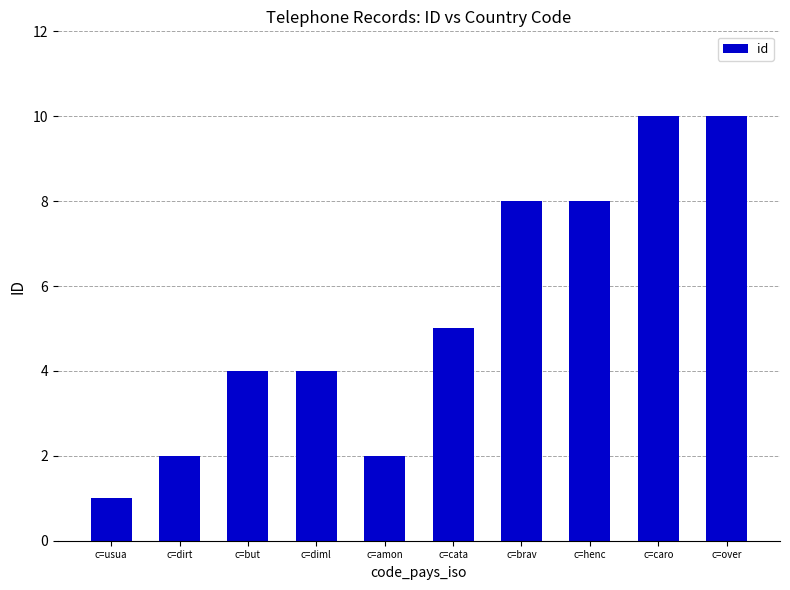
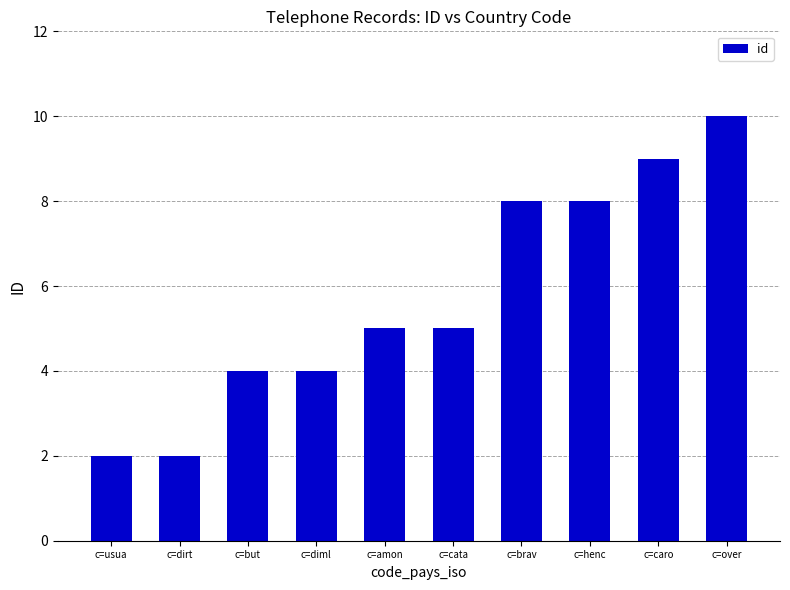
c=usua: 1 -> 2
c=amon: 2 -> 5
c=caro: 10 -> 9
